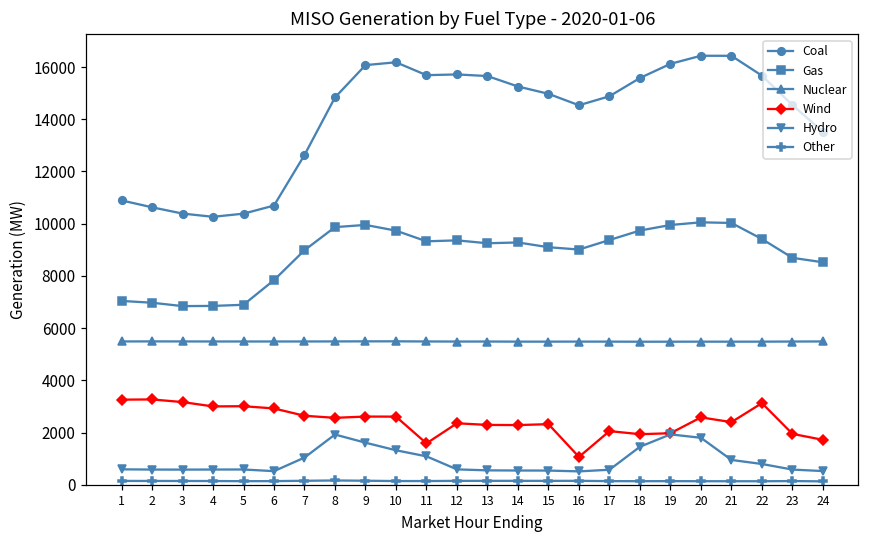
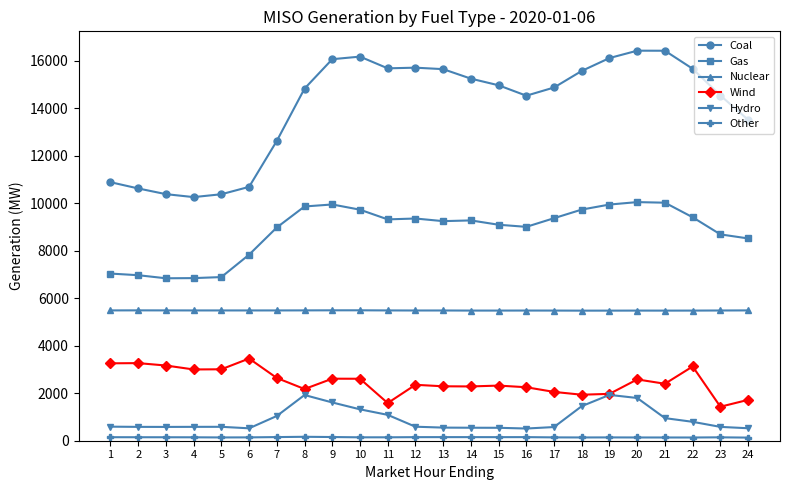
Wind, 6: 2900 -> 3500
Wind, 8: 2600 -> 2200
Wind, 16: 1100 -> 2300
Wind, 23: 2000 -> 1400
